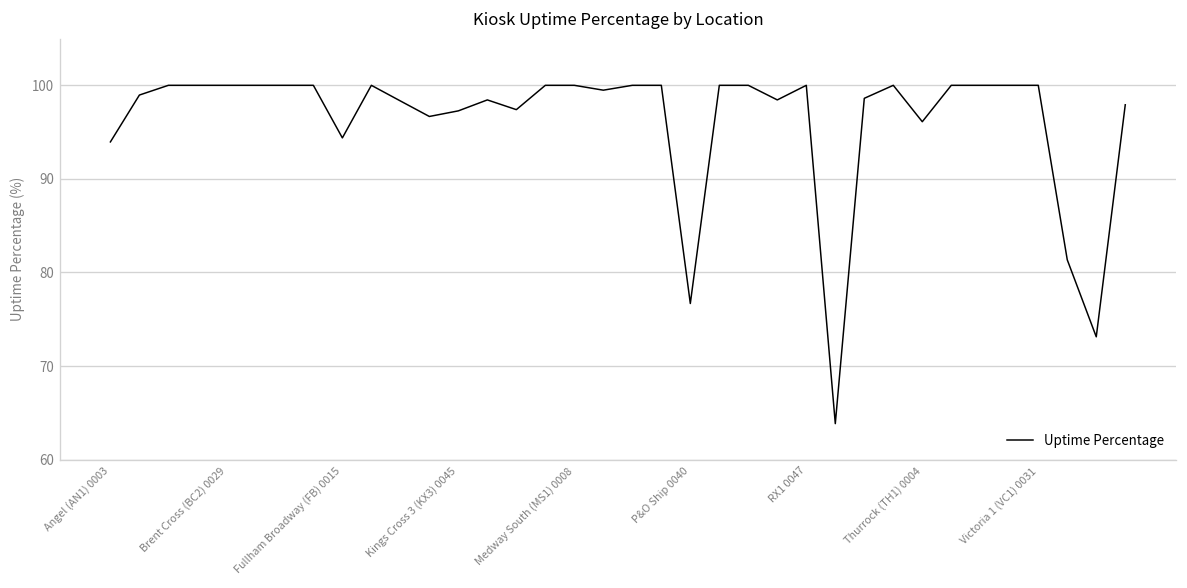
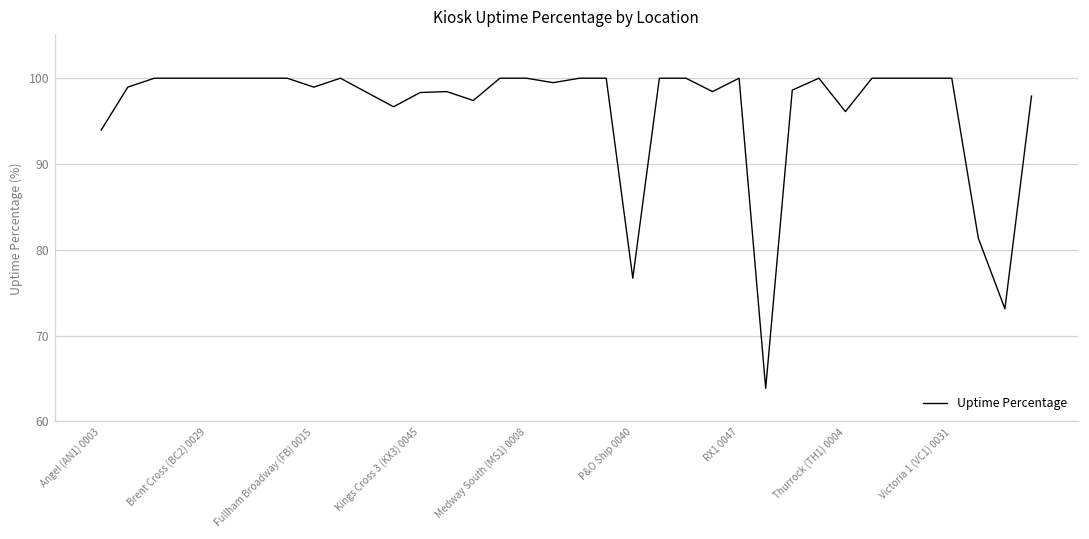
Fullham Broadway (FB) 0015: 94 -> 99
Kings Cross 3 (KX3) 0045: 97 -> 98
